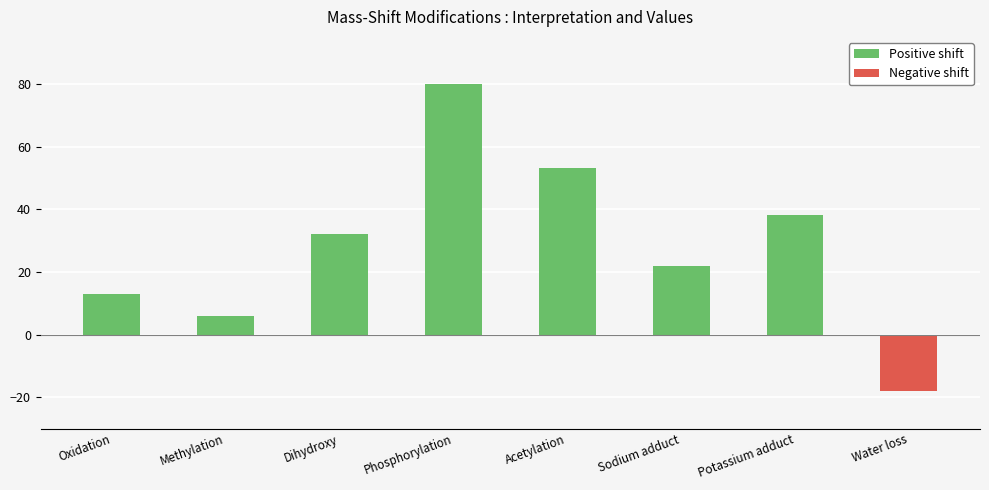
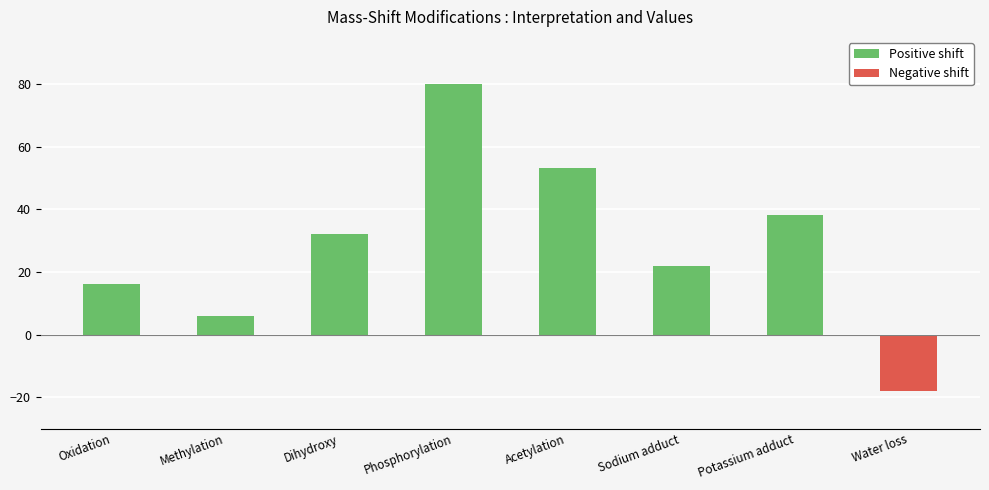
Oxidation: 13 -> 16
